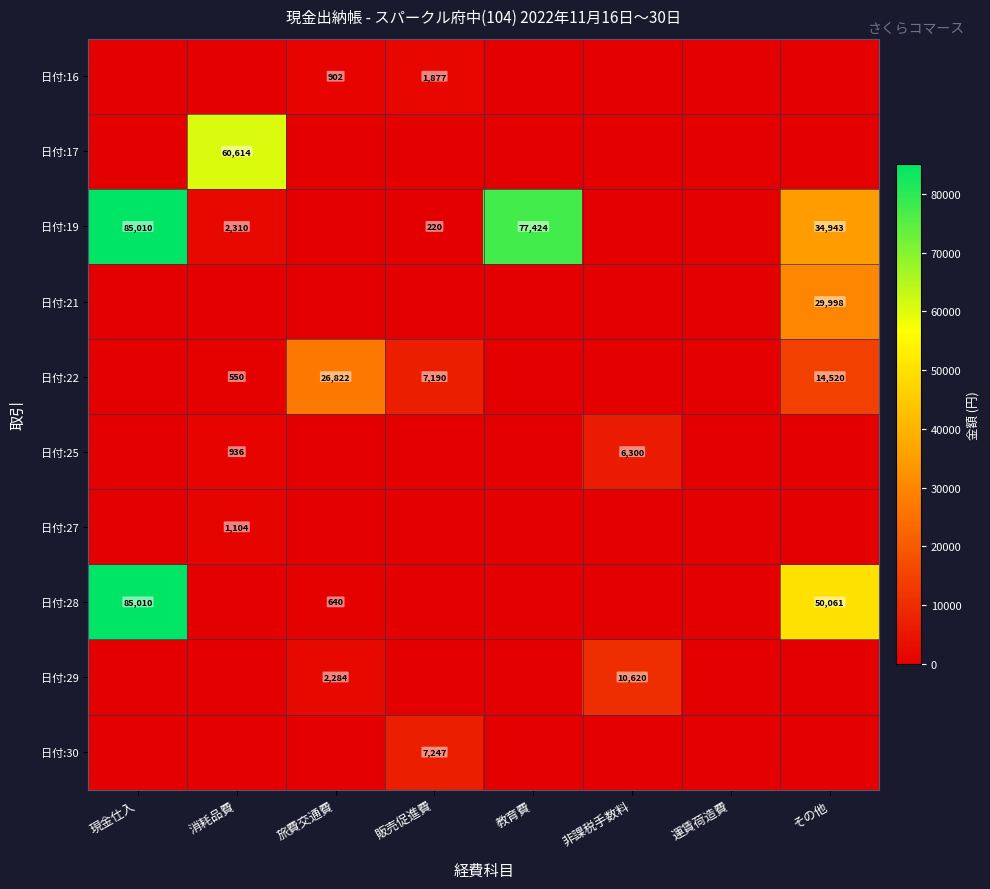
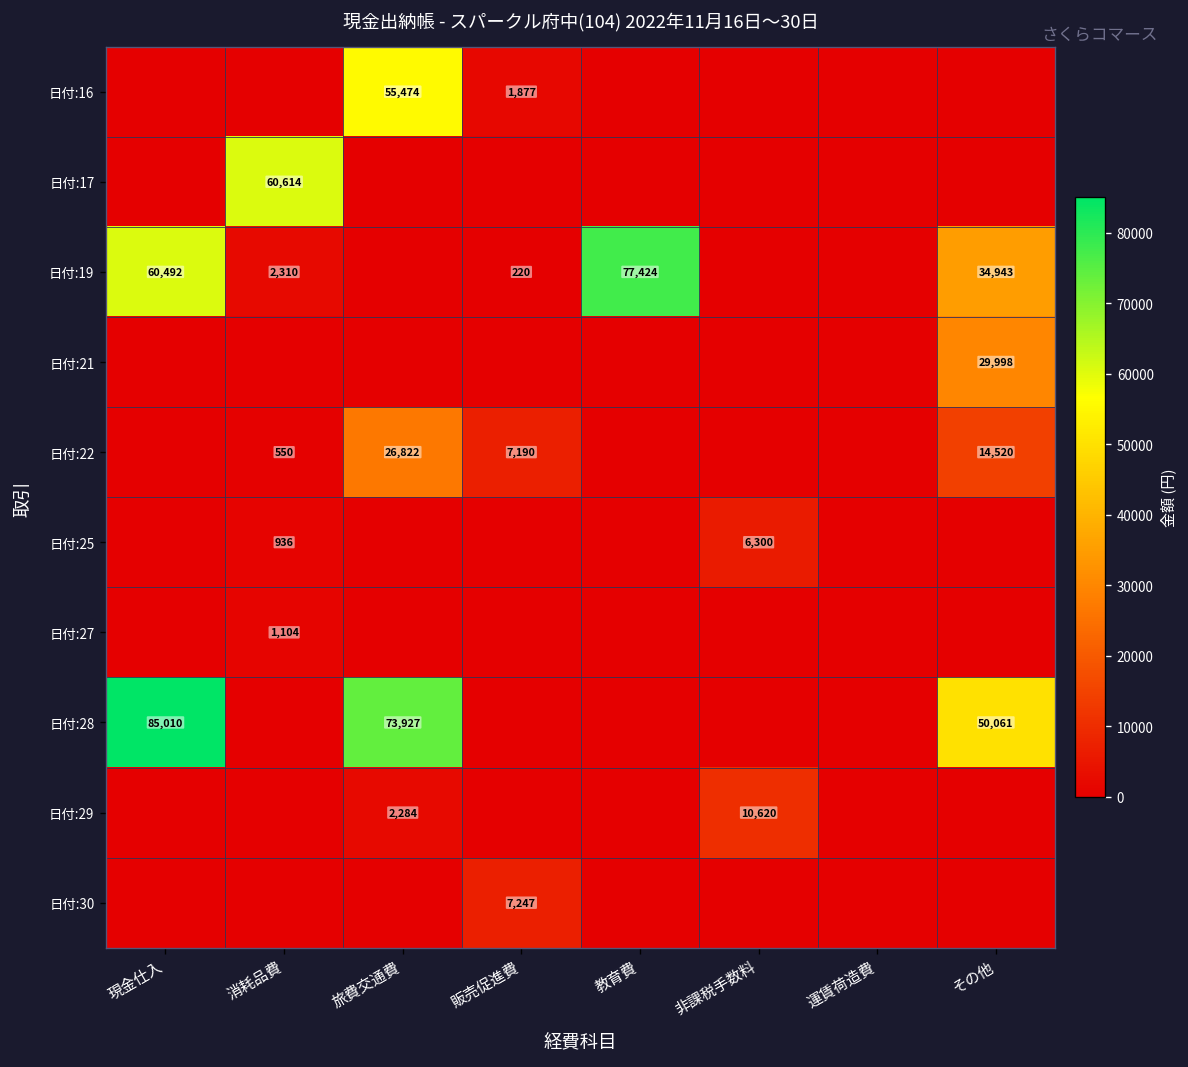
日付:16, 旅費交通費: 902 -> 55,474
日付:19, 現金仕入: 85,010 -> 60,492
日付:28, 旅費交通費: 640 -> 73,927
